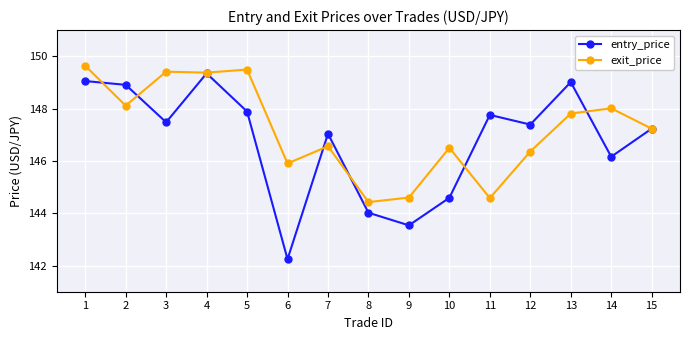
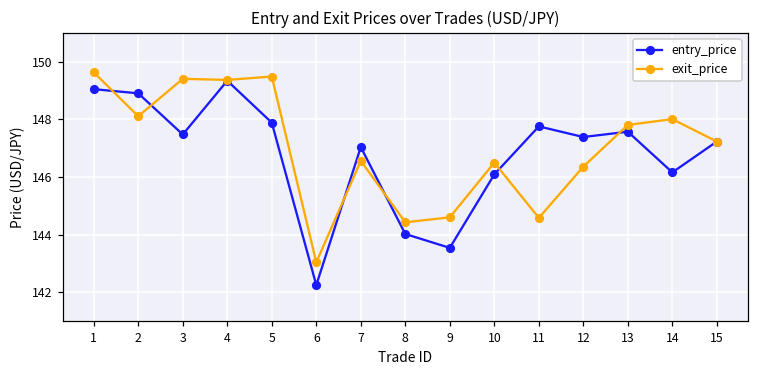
exit_price, 6: 145.9 -> 143.0
entry_price, 10: 144.6 -> 146.1
entry_price, 13: 149.0 -> 147.6
